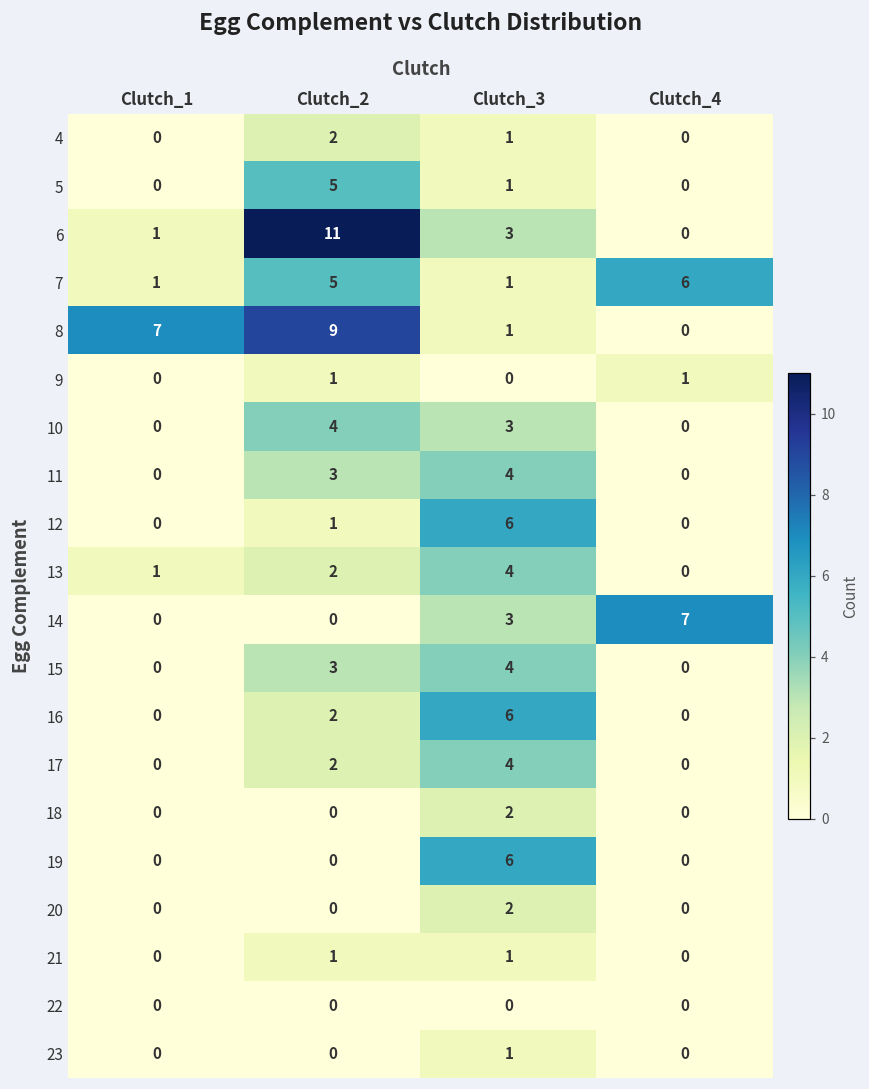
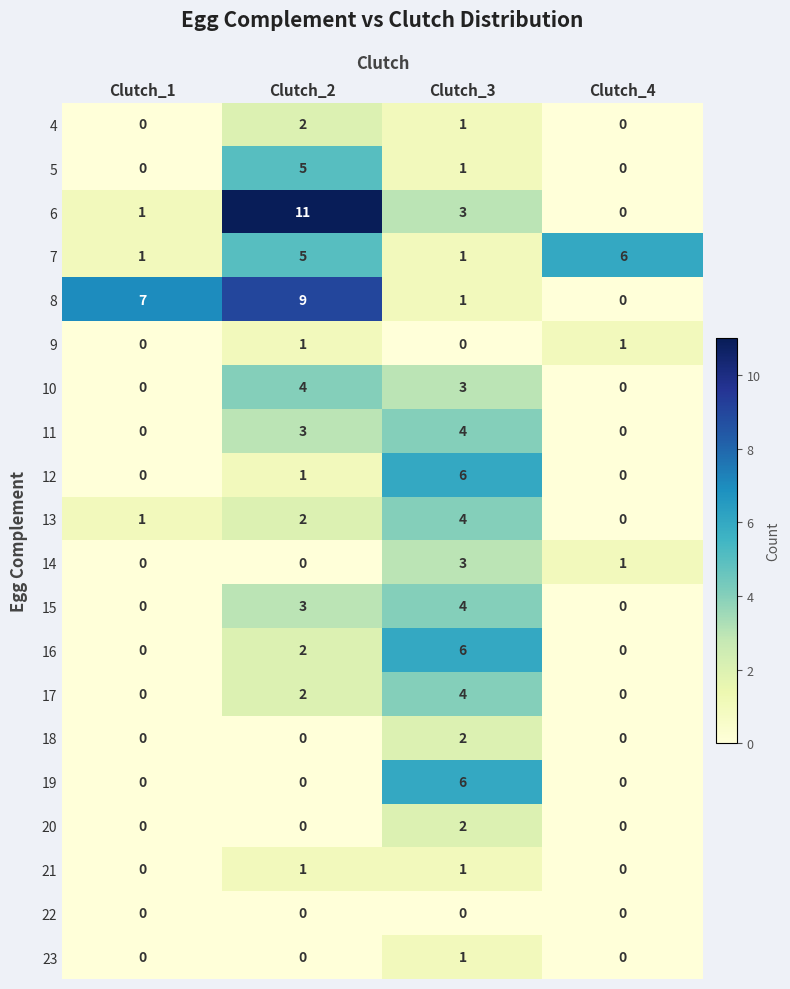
14, Clutch_4: 7 -> 1
